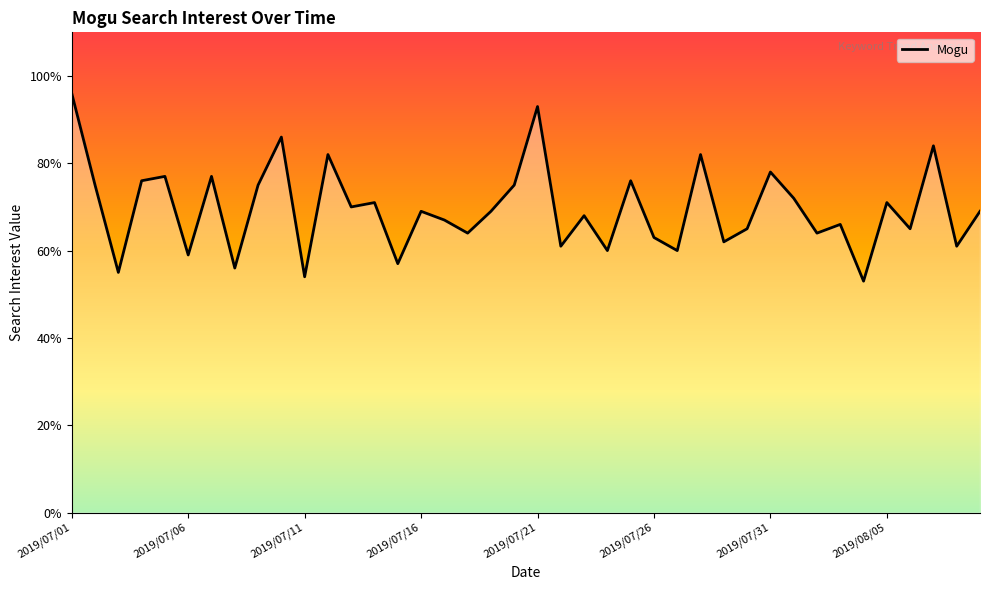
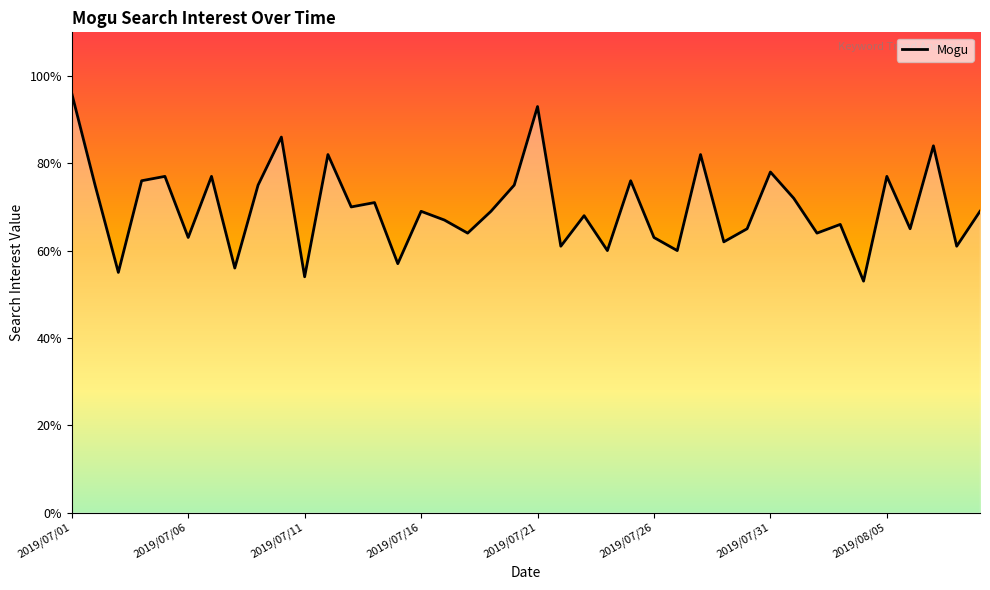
2019/07/06: 59% -> 63%
2019/08/05: 71% -> 77%
